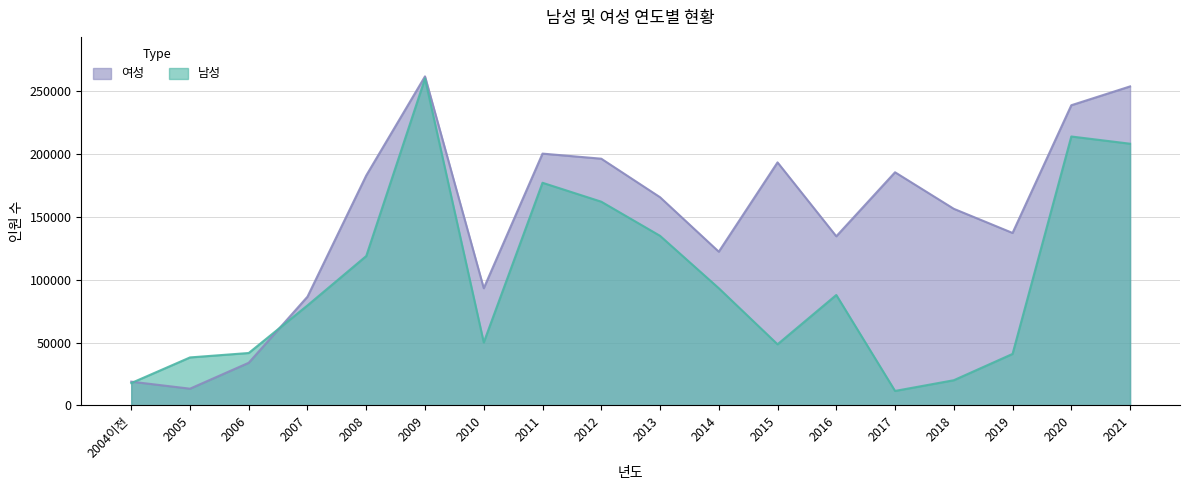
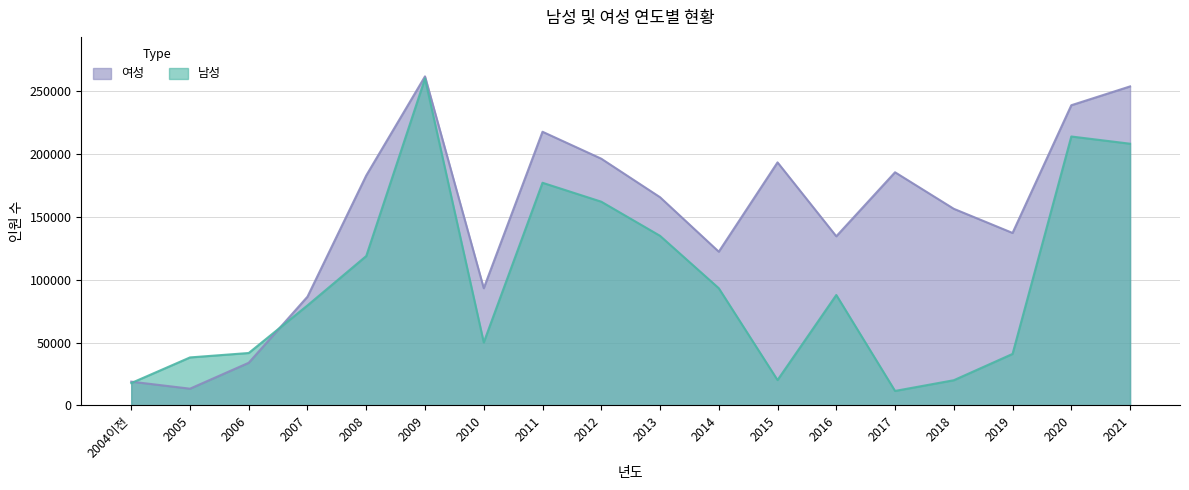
여성, 2011: 200000 -> 218000
남성, 2015: 49000 -> 20000
